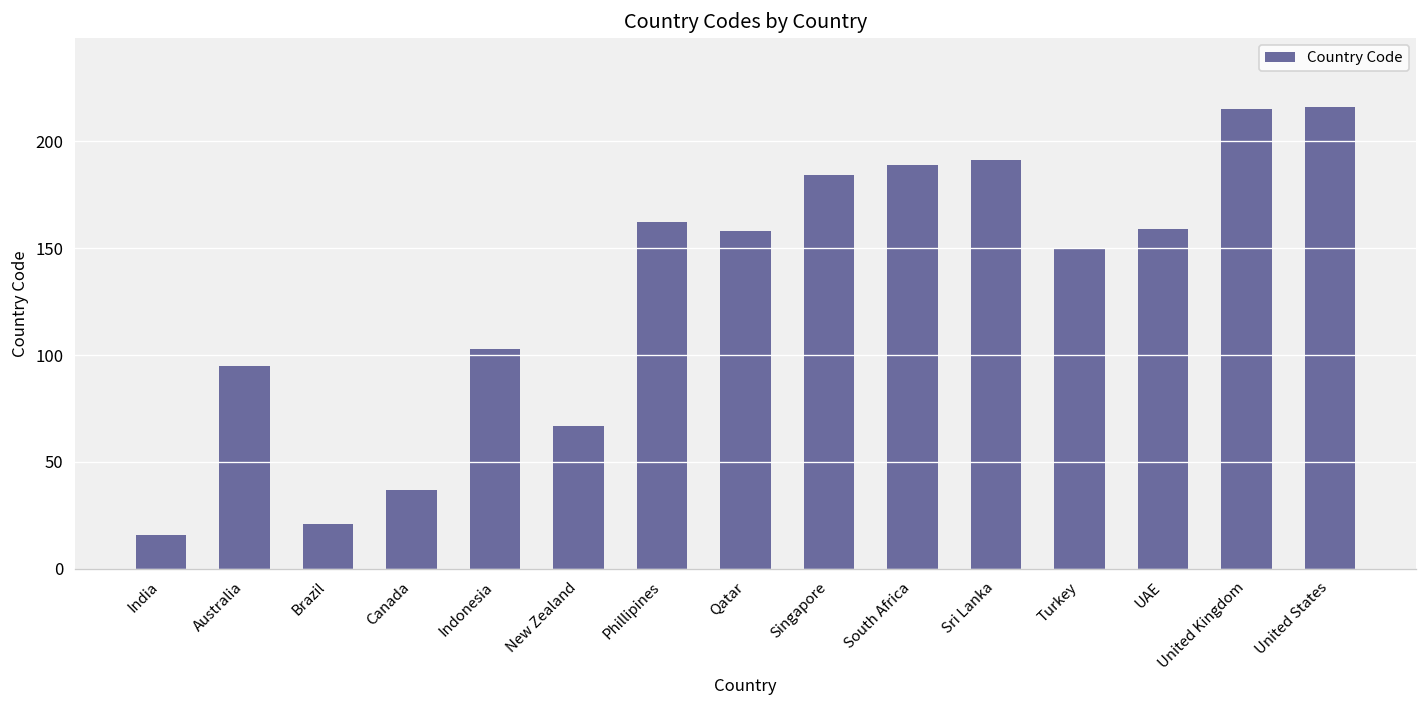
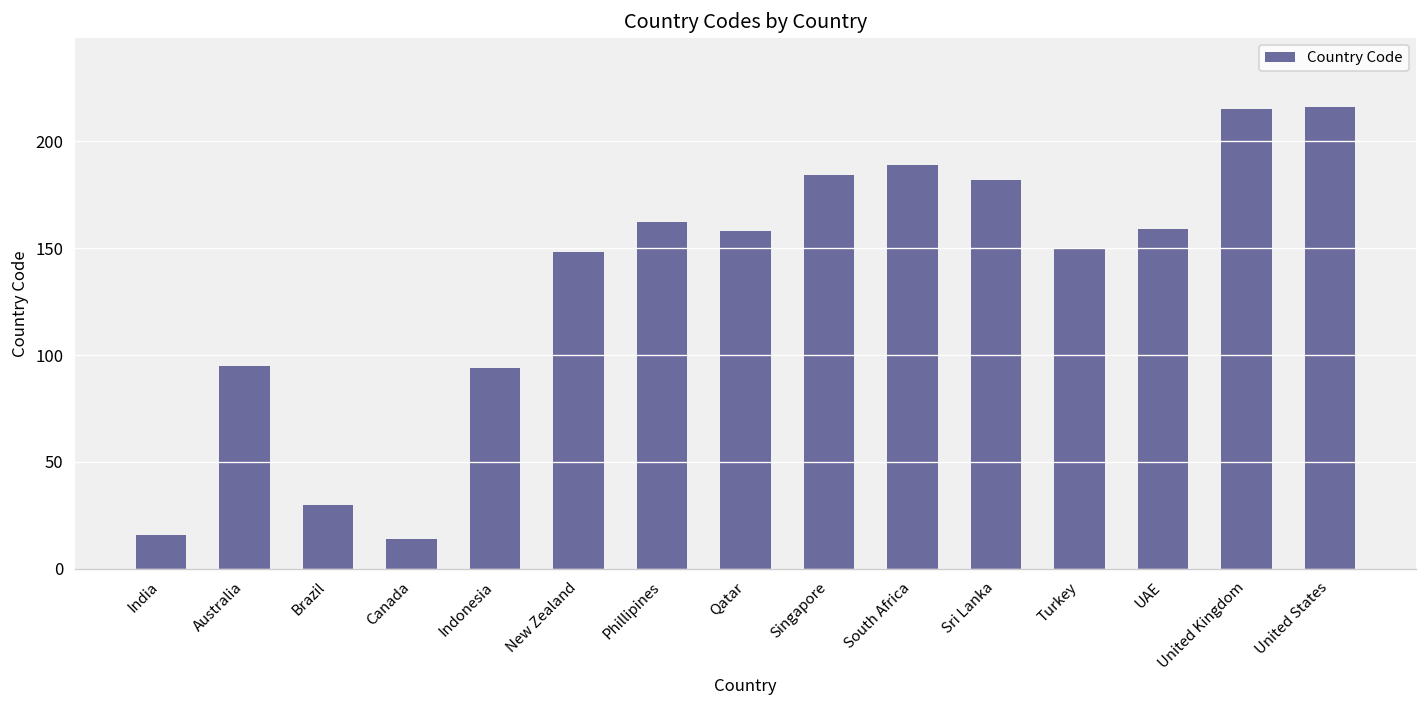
Brazil: 21 -> 30
Canada: 37 -> 14
Indonesia: 103 -> 94
New Zealand: 67 -> 148
Sri Lanka: 191 -> 182
